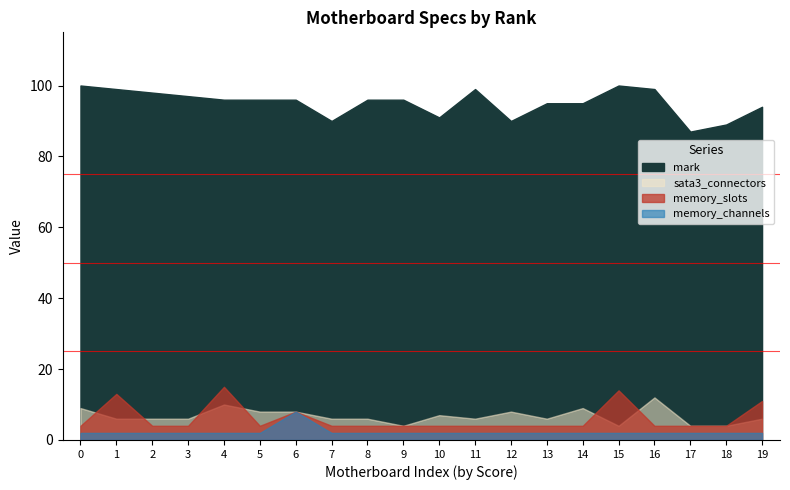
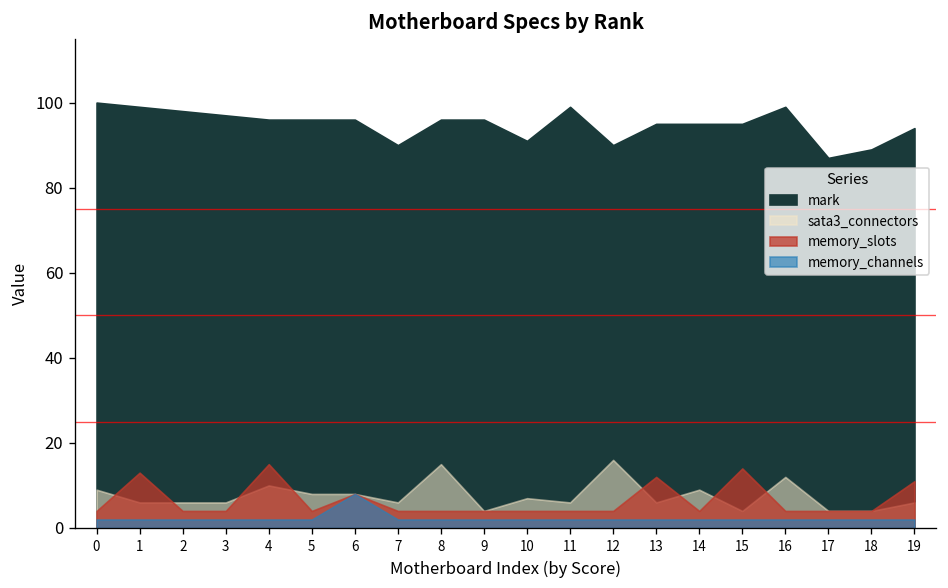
sata3_connectors, 8: 6 -> 15
sata3_connectors, 12: 8 -> 16
memory_slots, 13: 4 -> 12
mark, 15: 100 -> 95
